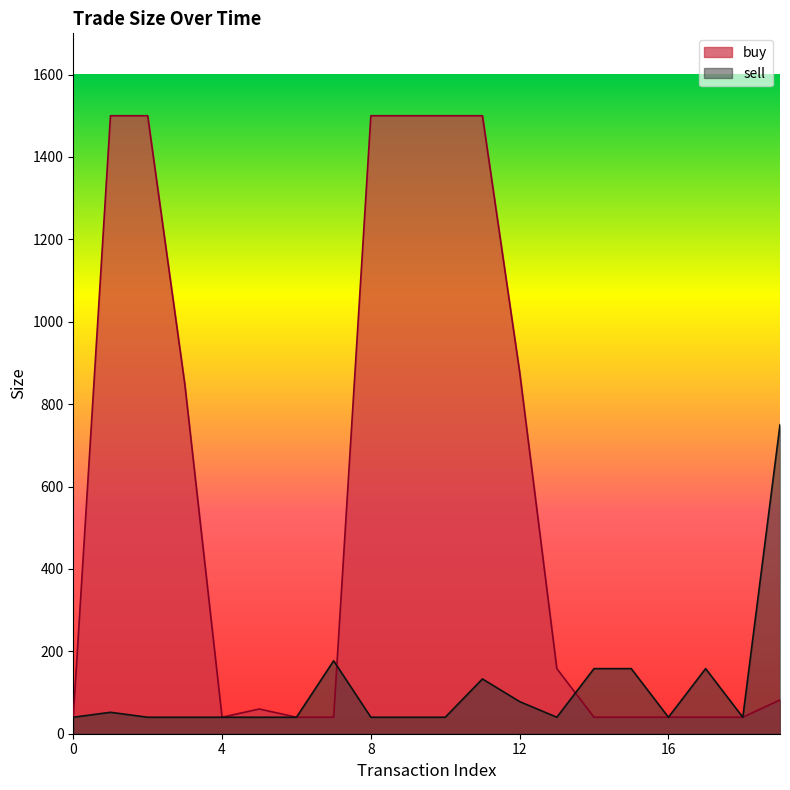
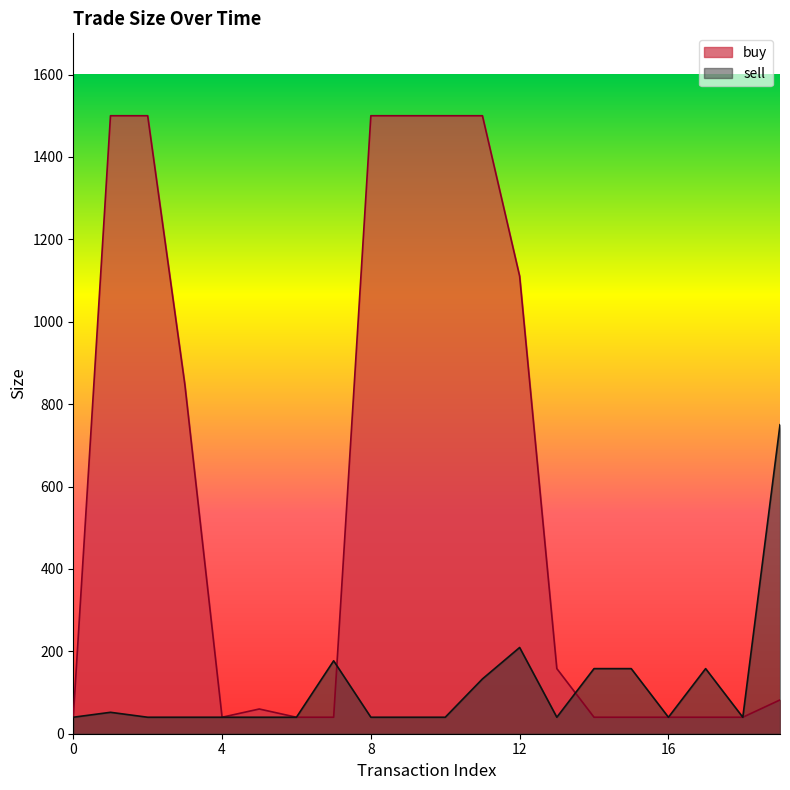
buy, 12: 880 -> 1110
sell, 12: 80 -> 210
